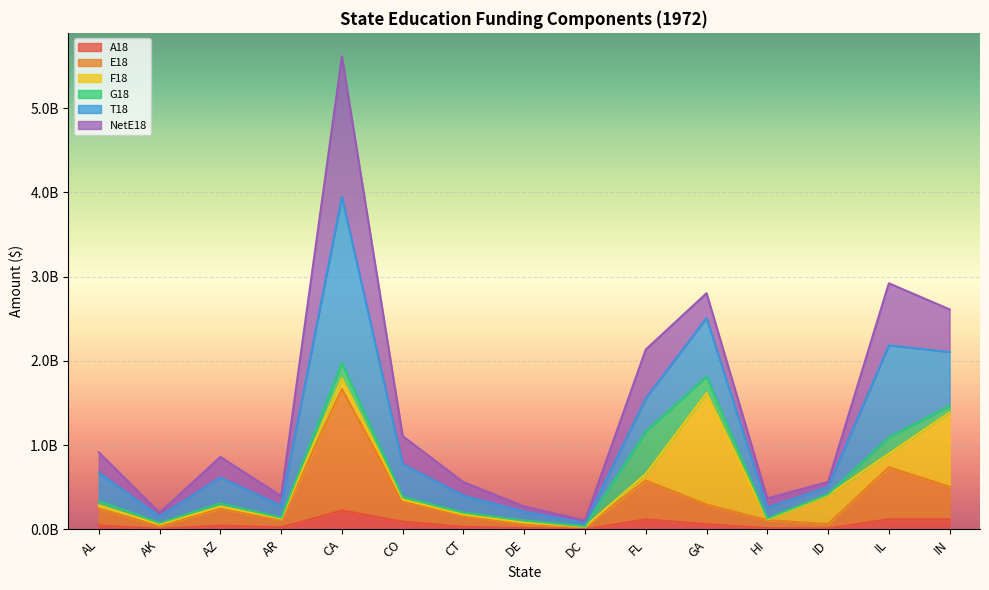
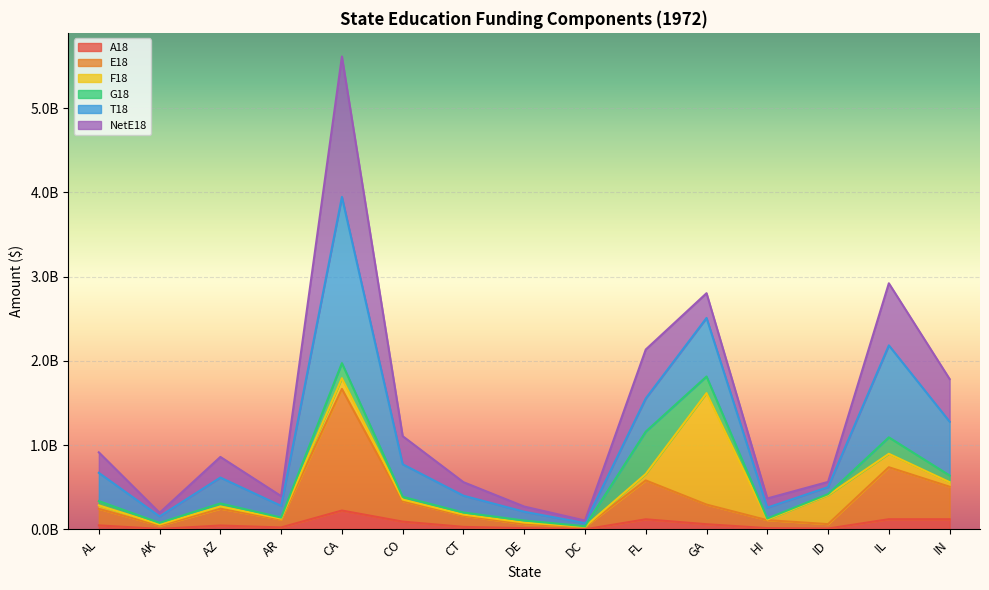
F18, IN: 900000000 -> 100000000
